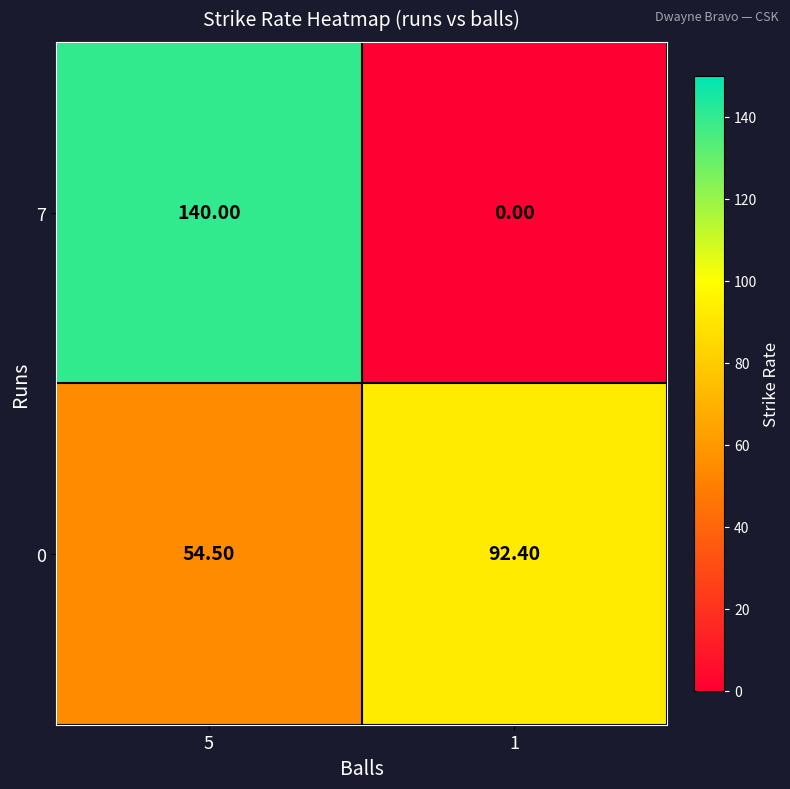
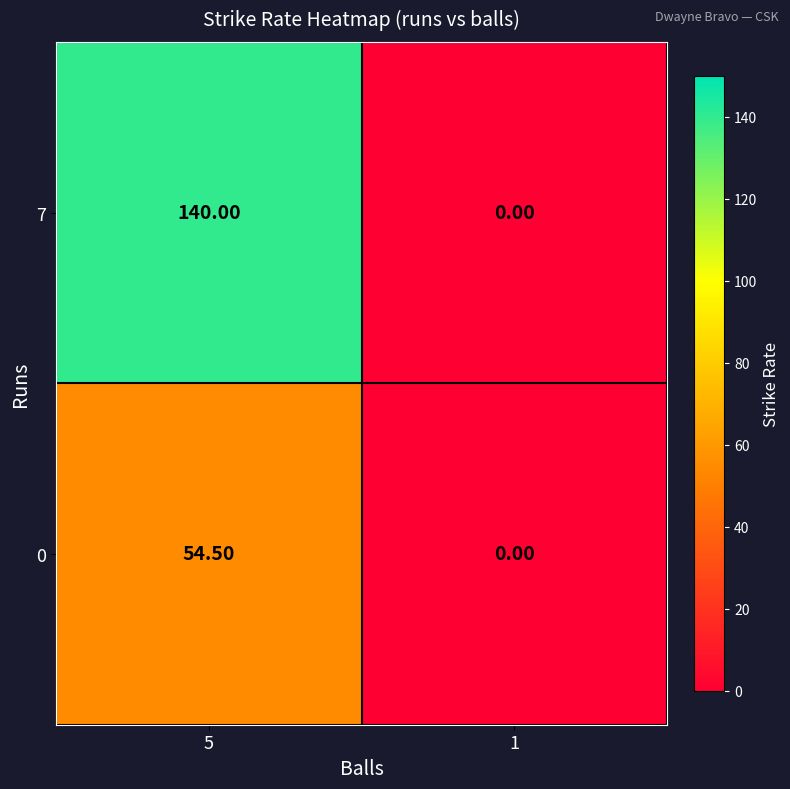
0, 1: 92.40 -> 0.00
